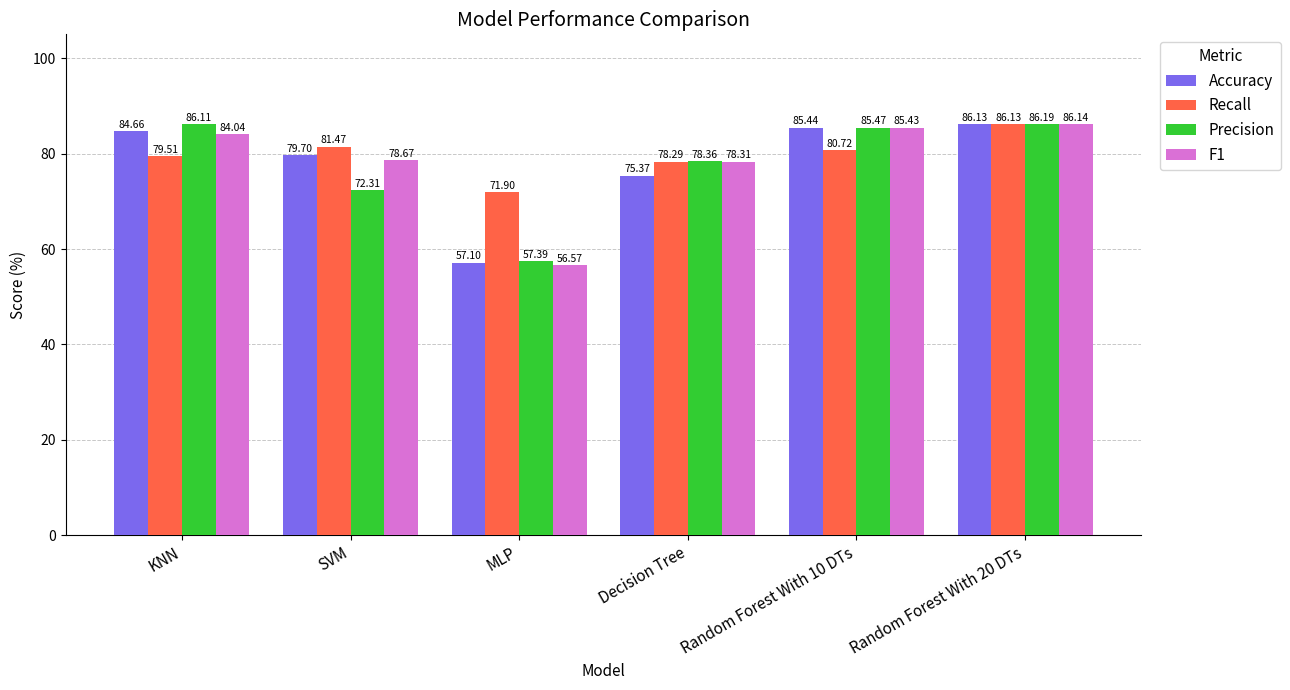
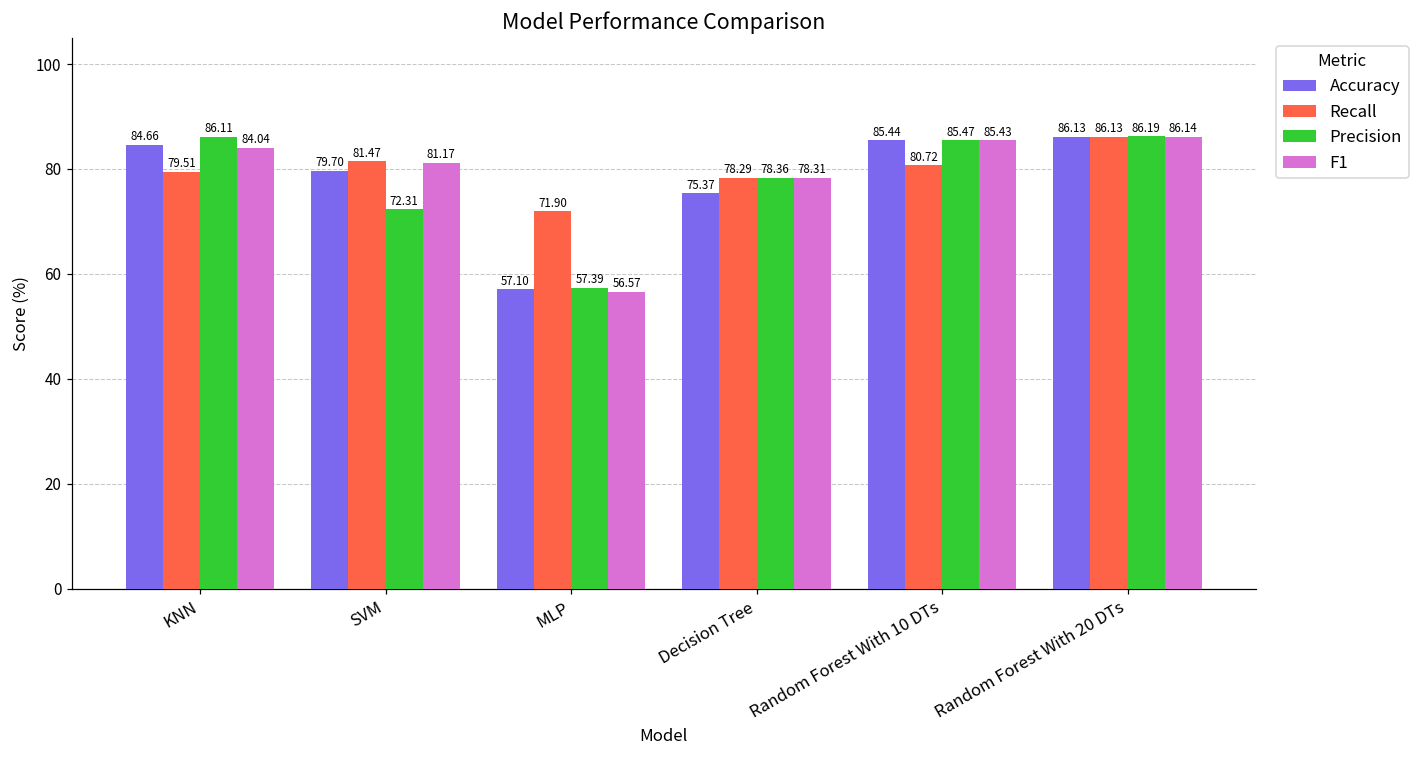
F1, SVM: 78.67 -> 81.17
